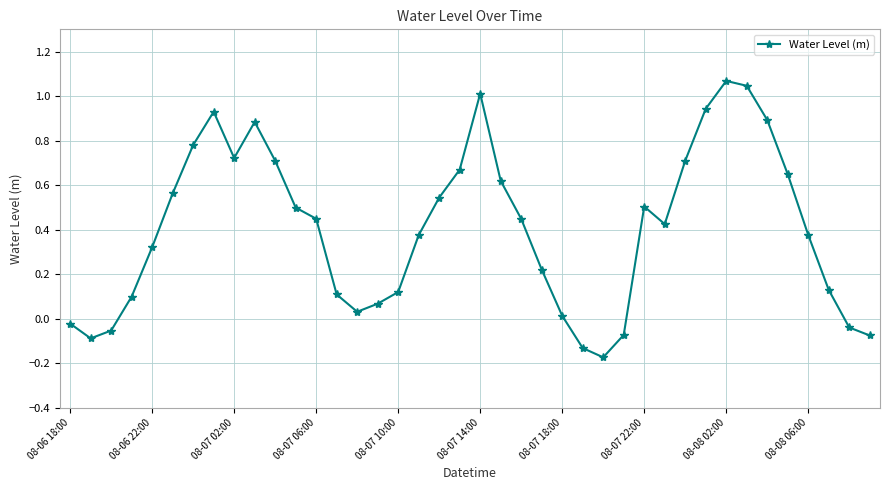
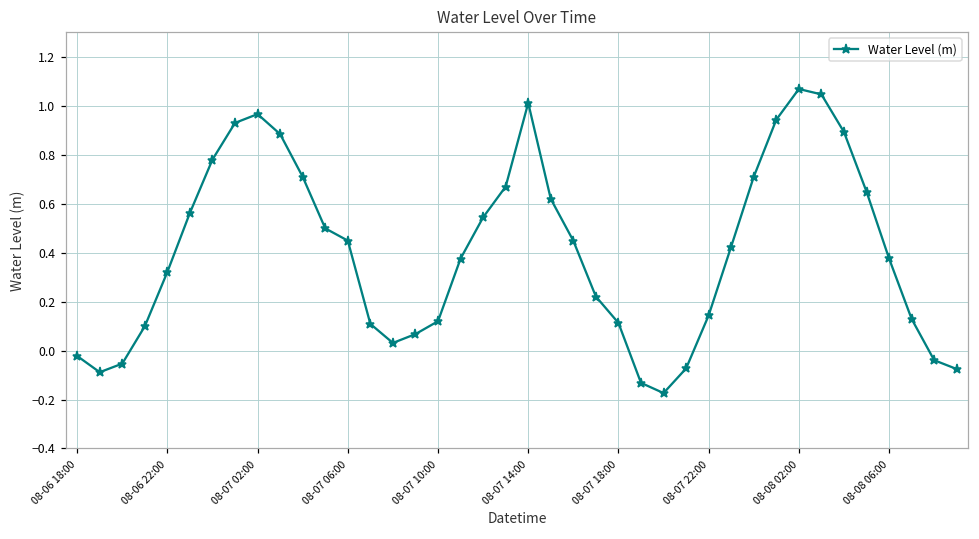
08-07 02:00: 0.72 -> 0.97
08-07 18:00: 0.01 -> 0.11
08-07 22:00: 0.50 -> 0.14
